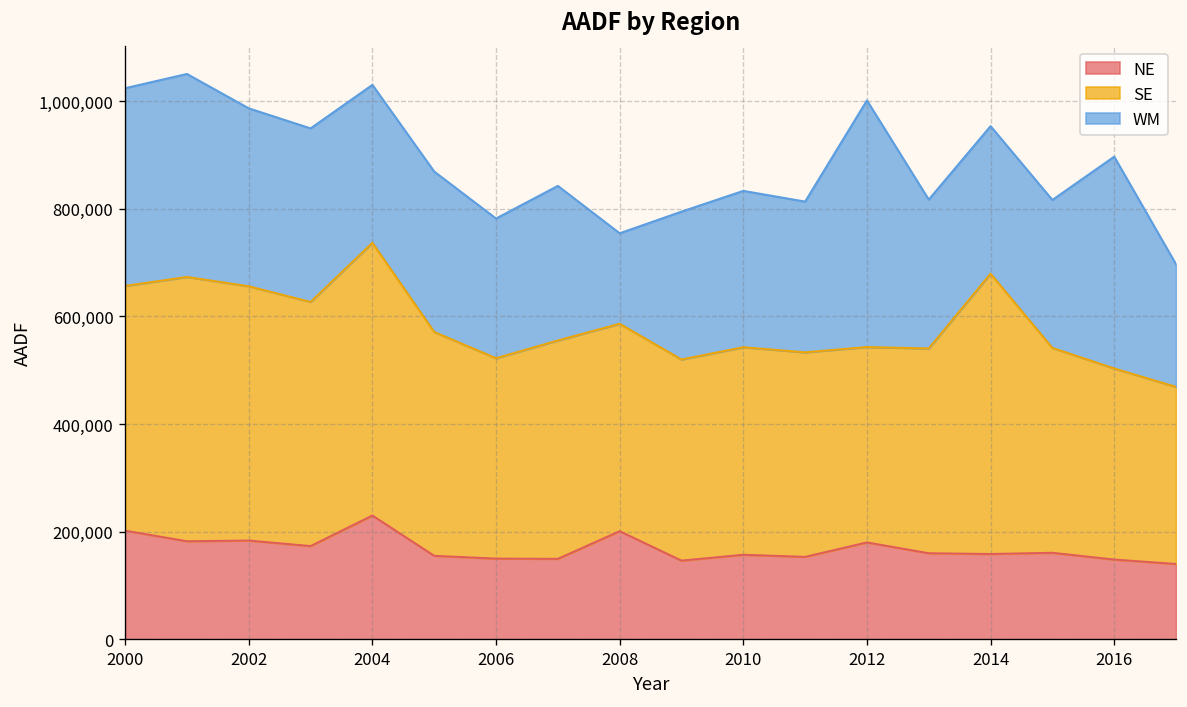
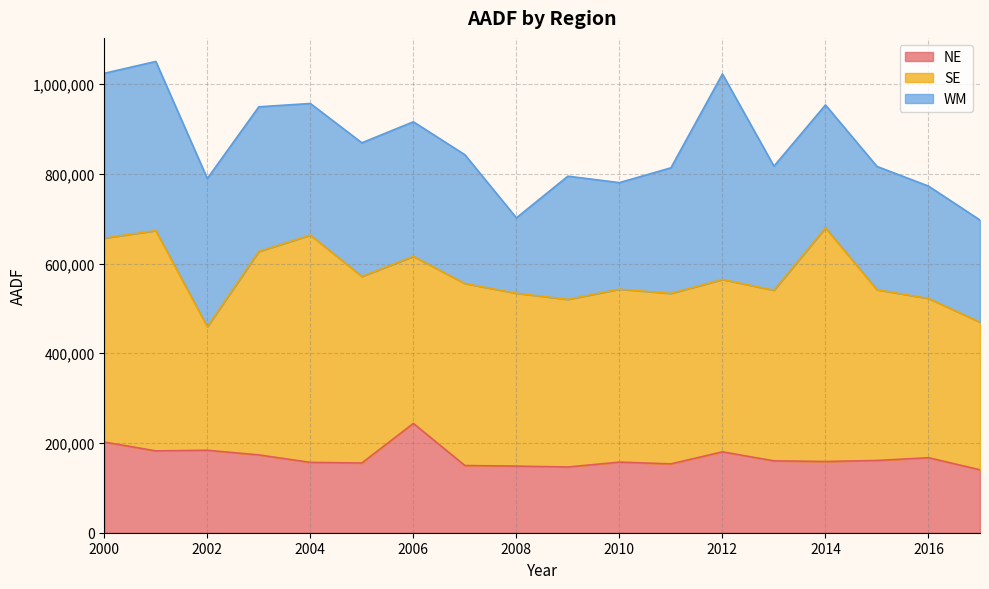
SE, 2002: 470,000 -> 280,000
NE, 2004: 230,000 -> 160,000
NE, 2006: 150,000 -> 240,000
WM, 2006: 260,000 -> 300,000
NE, 2008: 200,000 -> 150,000
WM, 2010: 290,000 -> 240,000
SE, 2012: 360,000 -> 380,000
NE, 2016: 150,000 -> 170,000
WM, 2016: 390,000 -> 250,000
